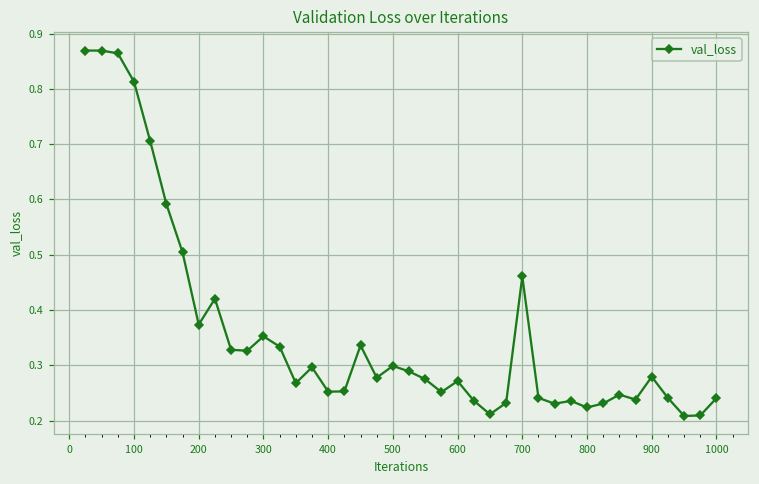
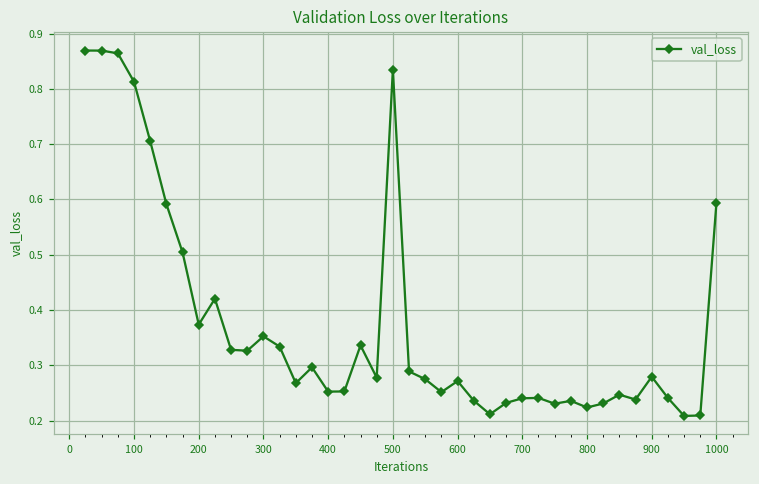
500: 0.30 -> 0.83
700: 0.46 -> 0.24
1000: 0.24 -> 0.59
